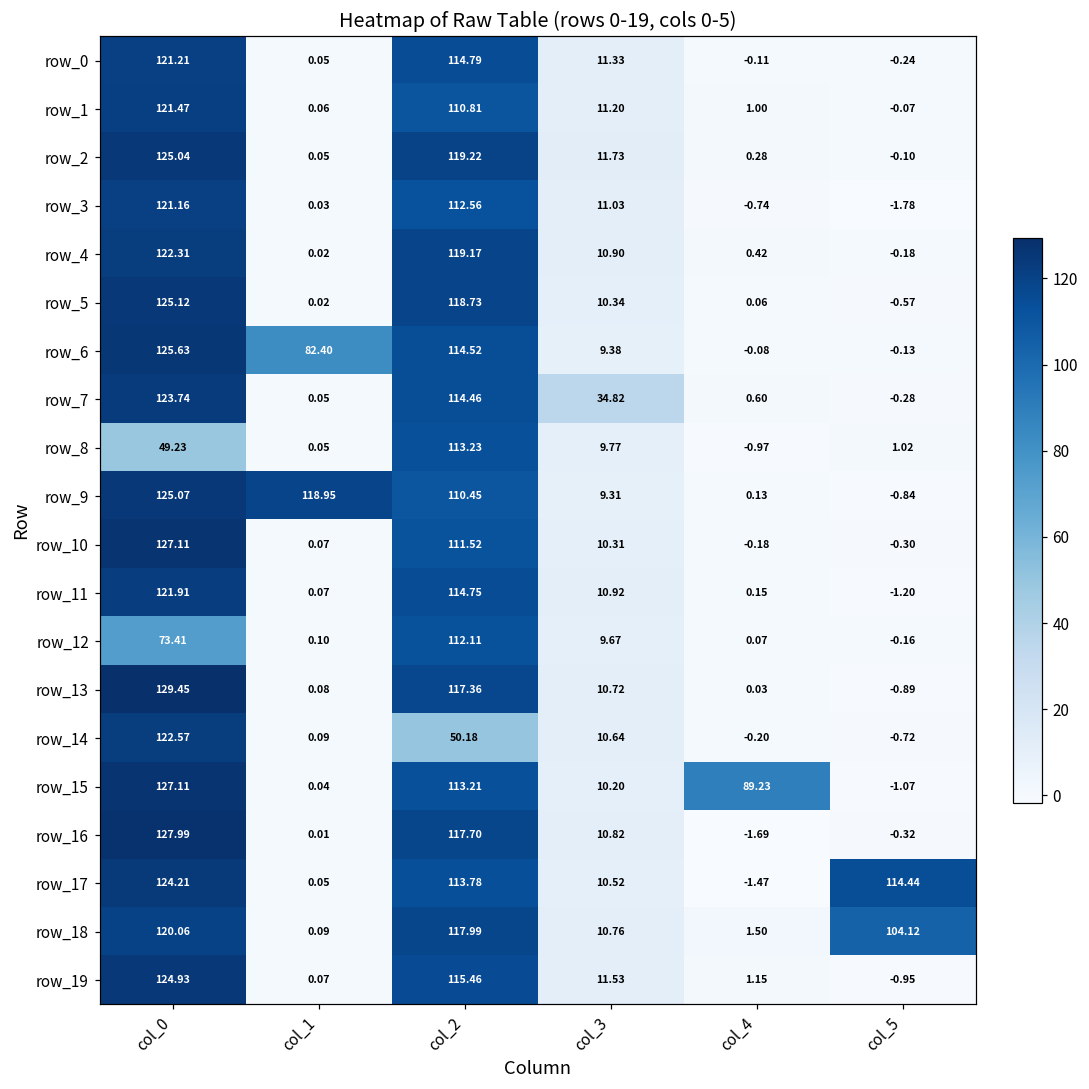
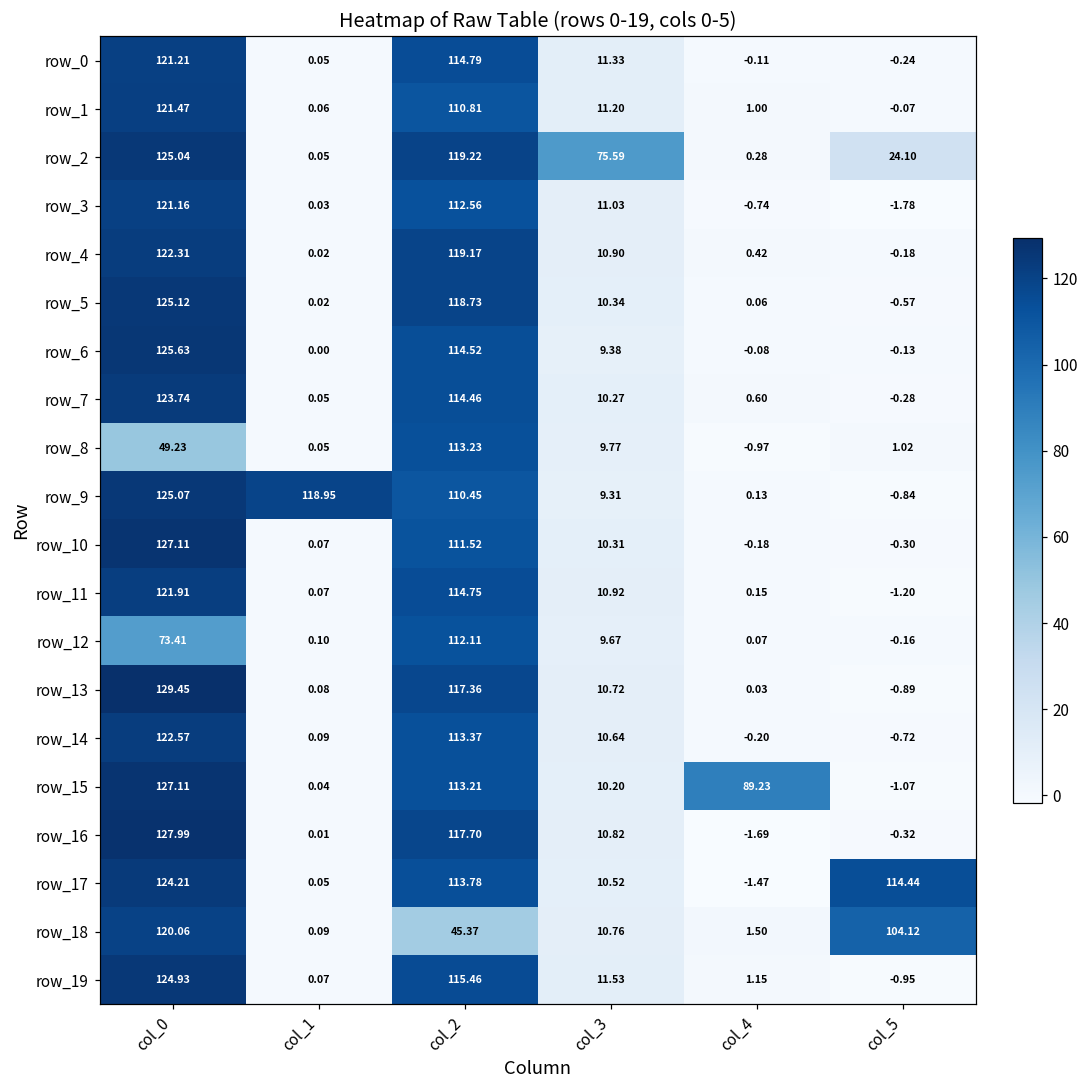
row_2, col_3: 11.73 -> 75.59
row_2, col_5: -0.10 -> 24.10
row_6, col_1: 82.40 -> 0.00
row_7, col_3: 34.82 -> 10.27
row_14, col_2: 50.18 -> 113.37
row_18, col_2: 117.99 -> 45.37
